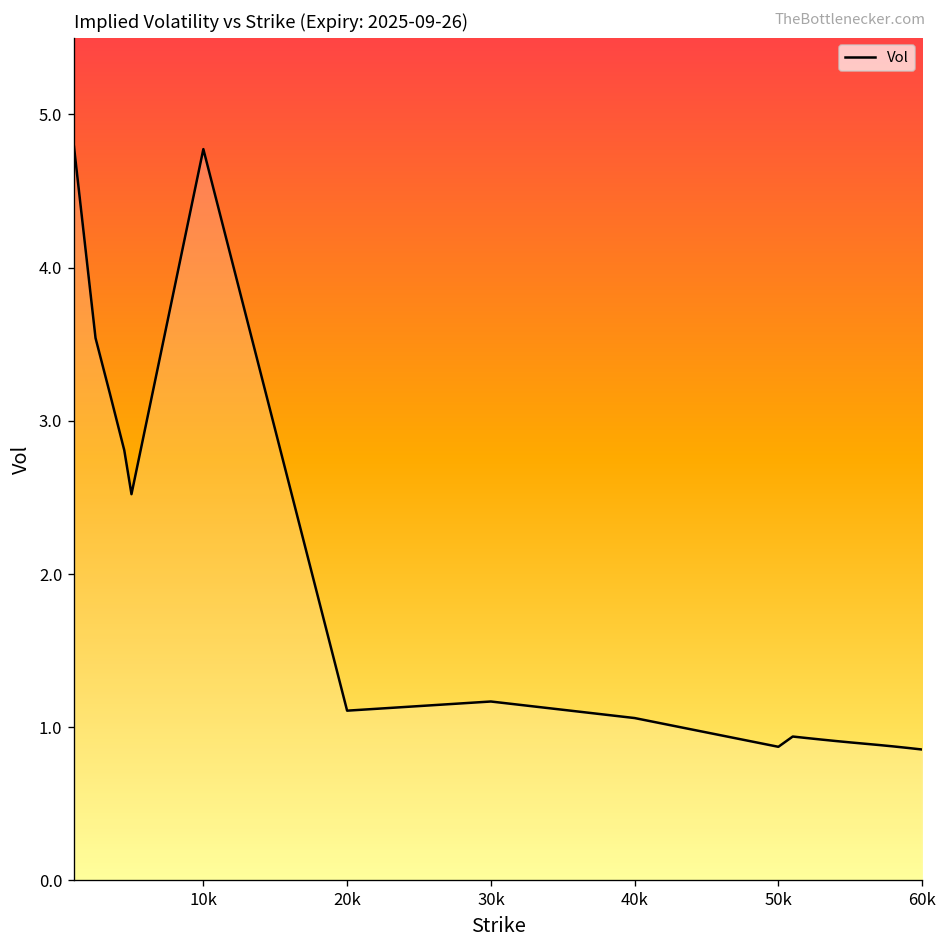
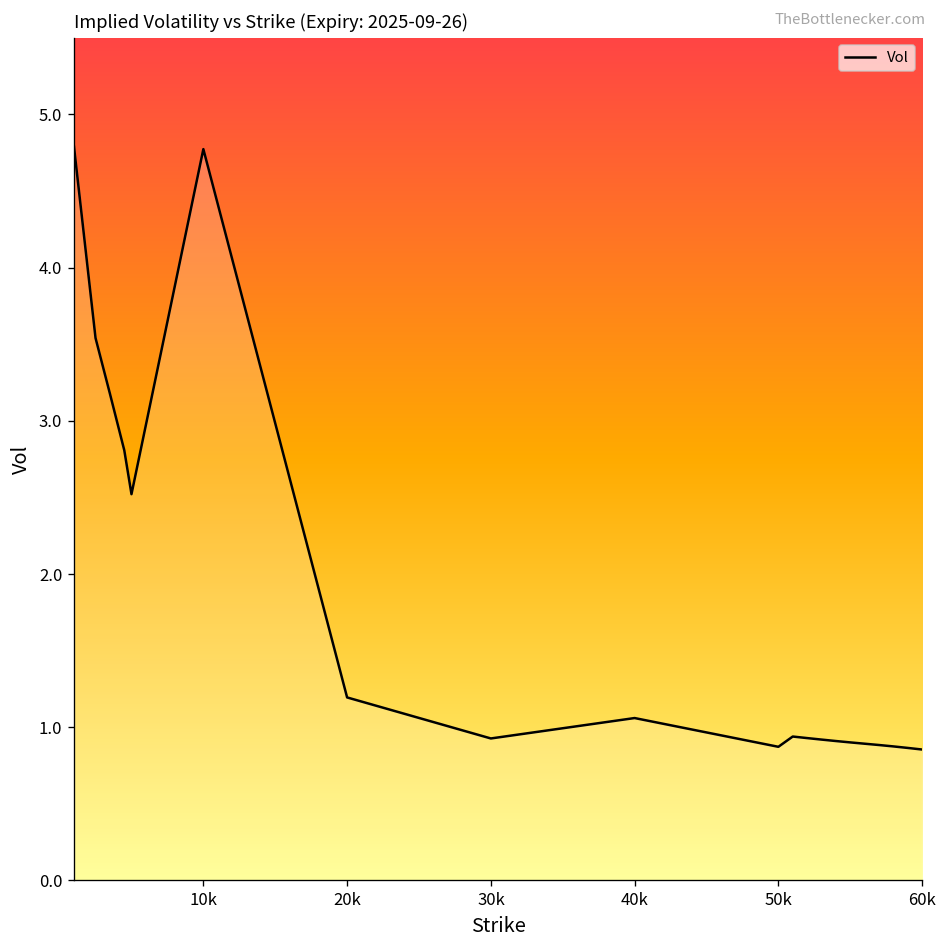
20k: 1.11 -> 1.19
30k: 1.17 -> 0.93
